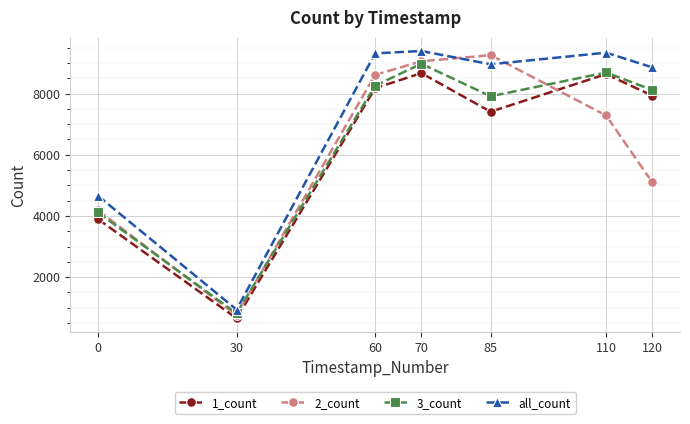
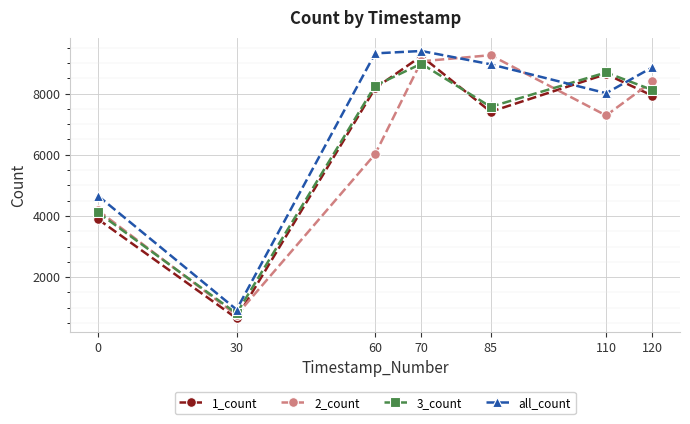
2_count, 60: 8600 -> 6000
1_count, 70: 8700 -> 9200
3_count, 85: 7900 -> 7600
all_count, 110: 9300 -> 8000
2_count, 120: 5100 -> 8400
